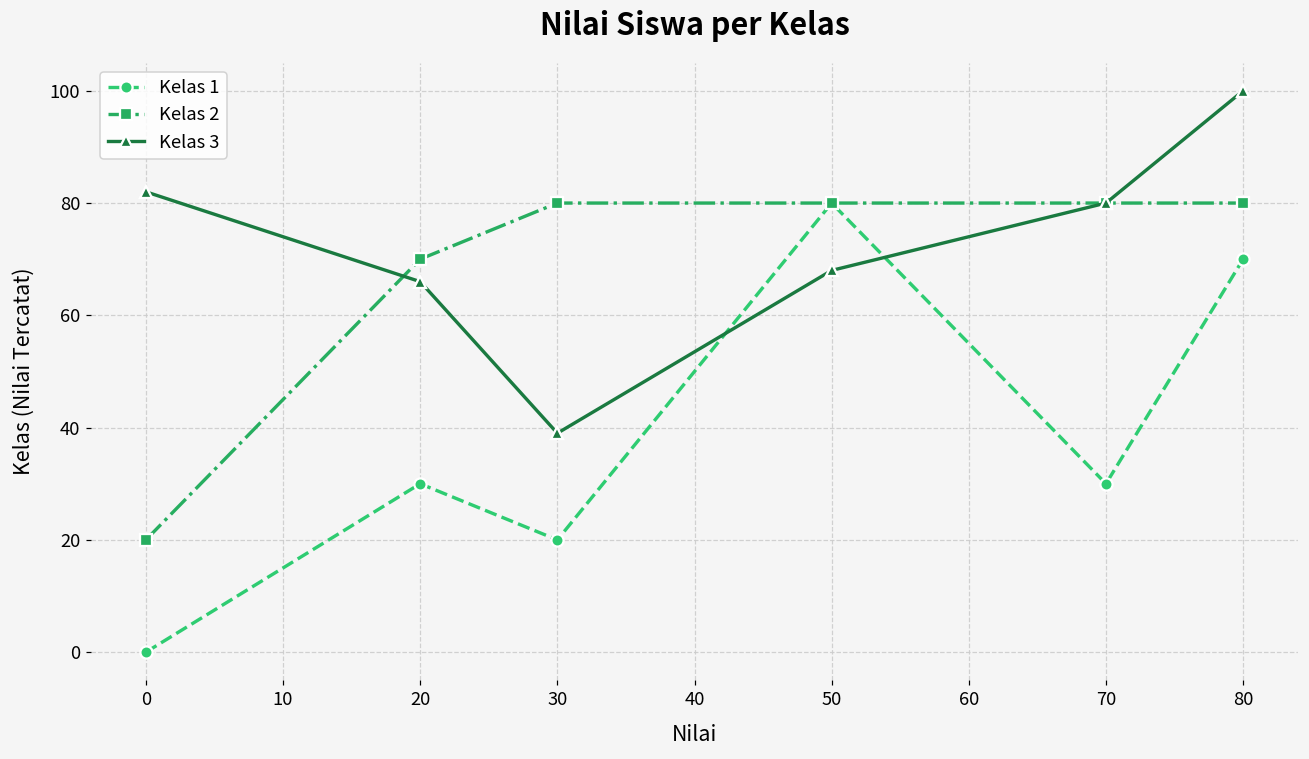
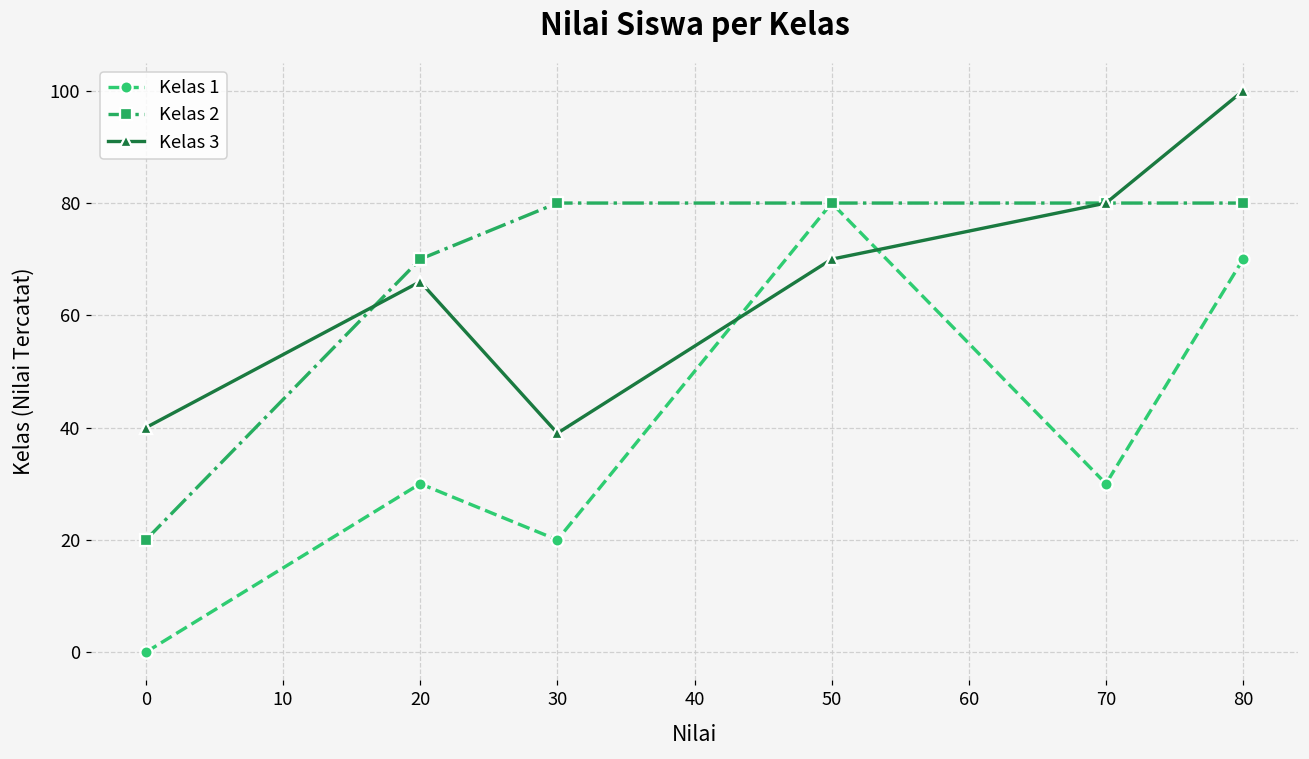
Kelas 3, 0: 82 -> 40
Kelas 3, 50: 68 -> 70
